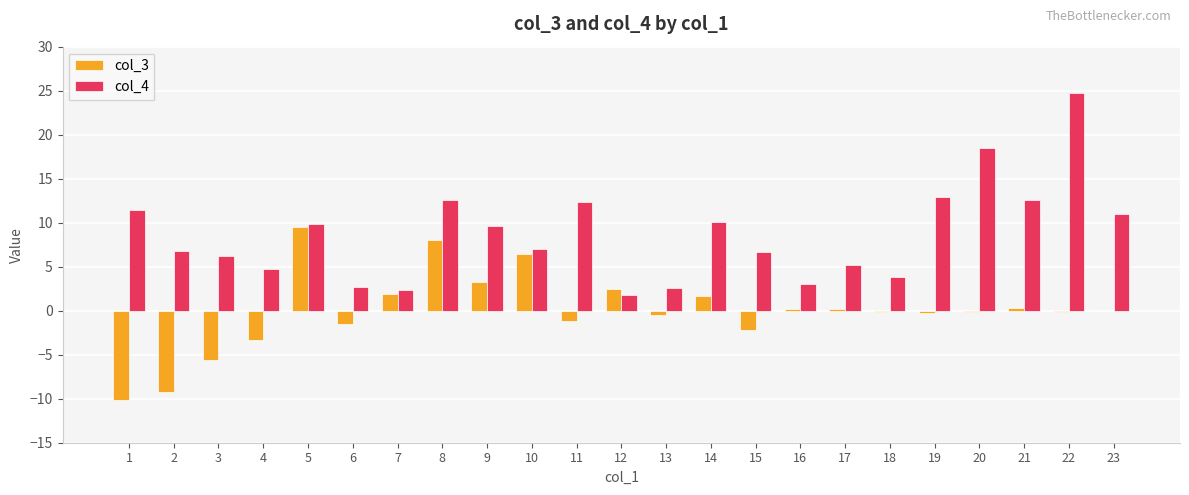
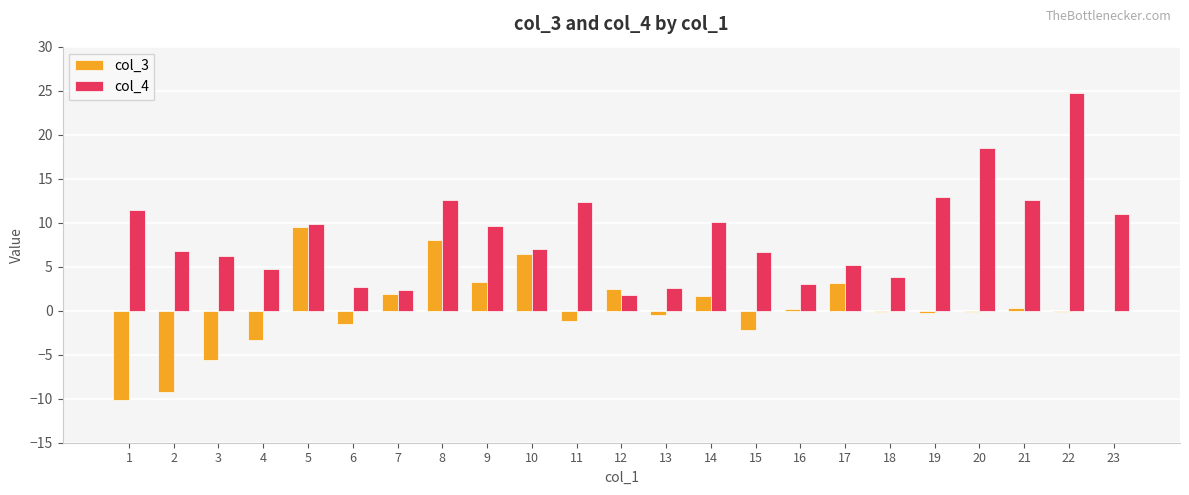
col_3, 17: 0 -> 3
